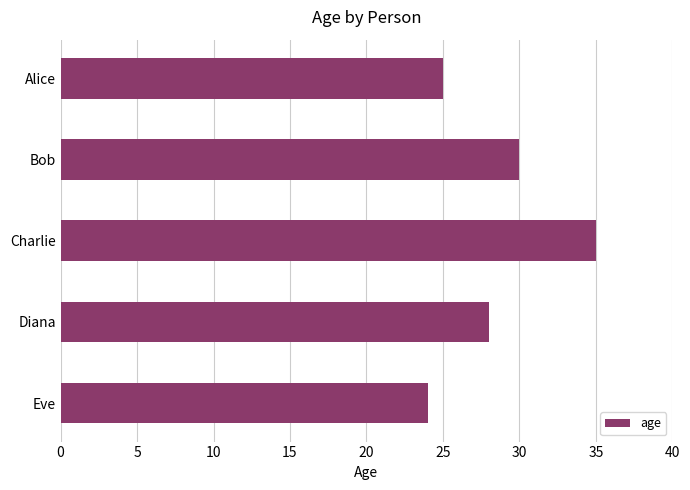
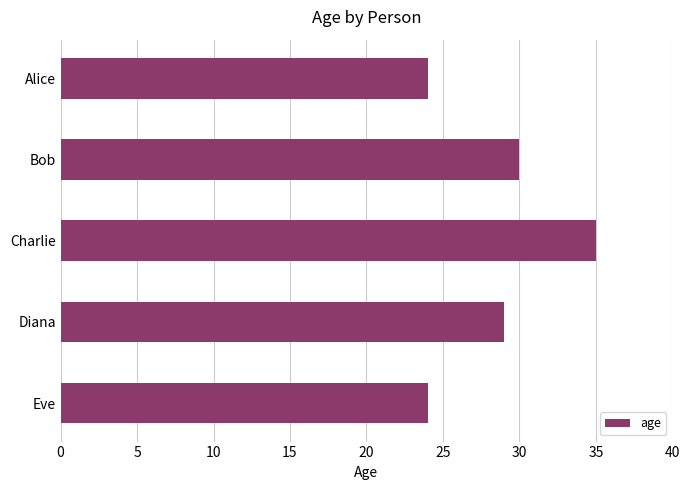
Alice: 25 -> 24
Diana: 28 -> 29
